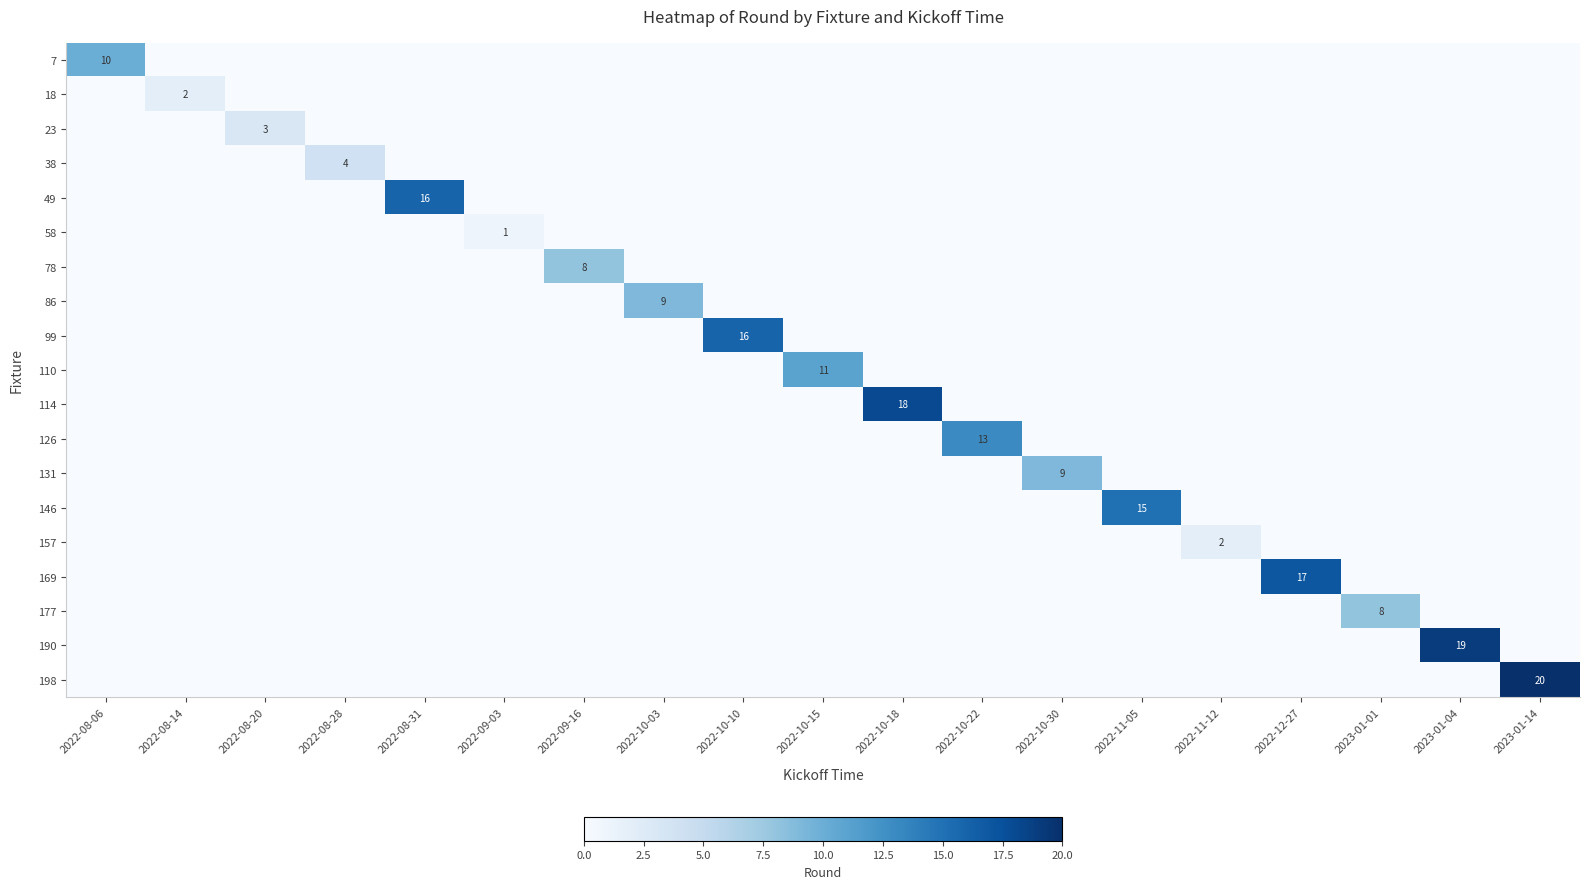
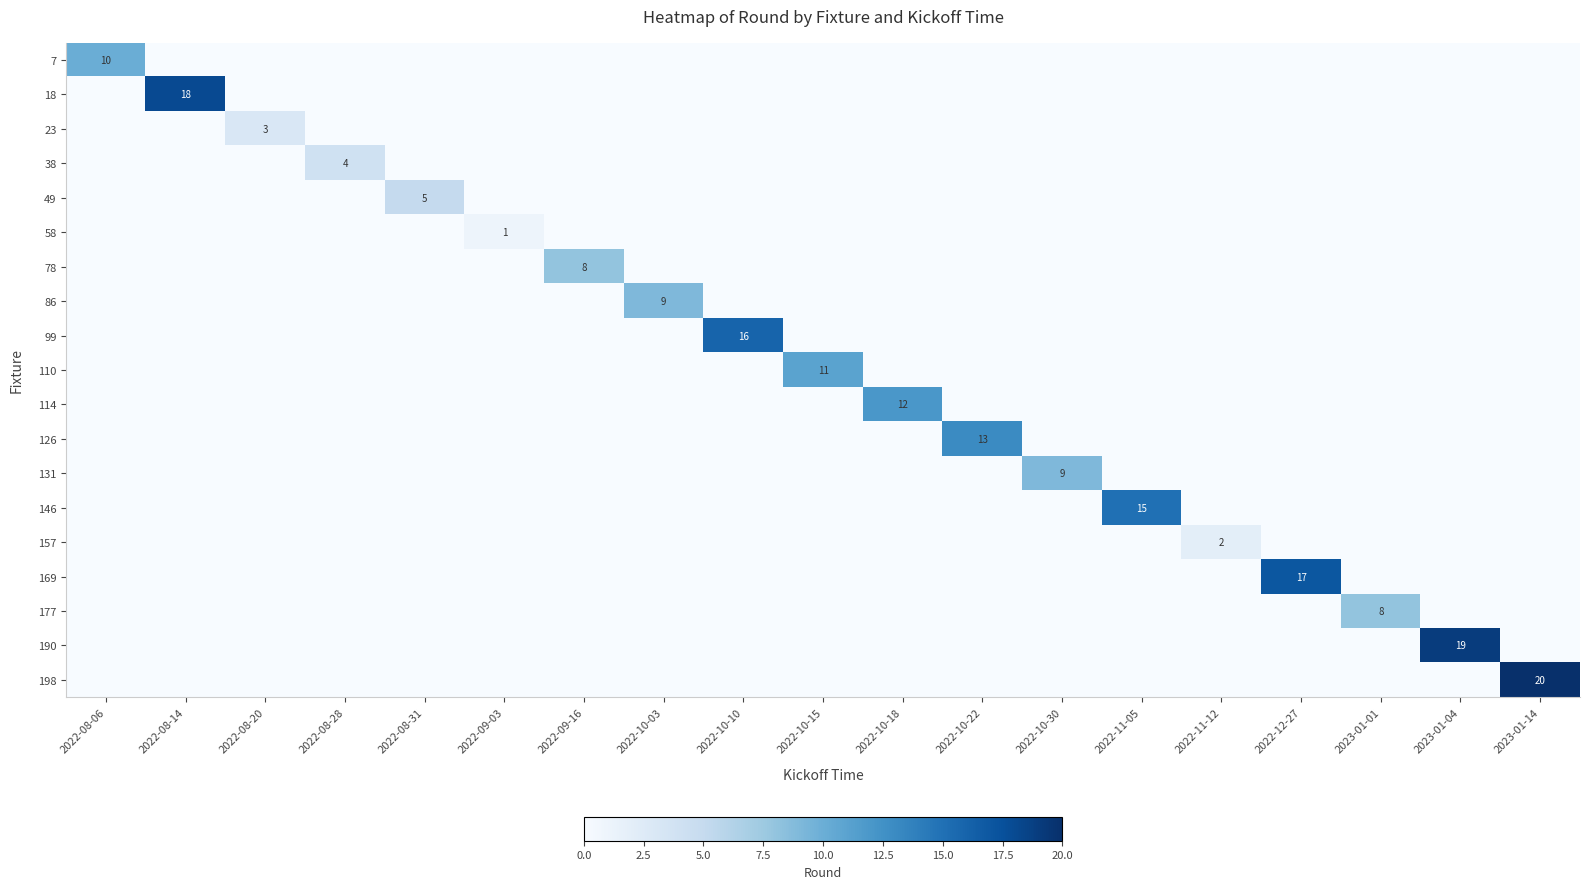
18, 2022-08-14: 2 -> 18
49, 2022-08-31: 16 -> 5
114, 2022-10-18: 18 -> 12
